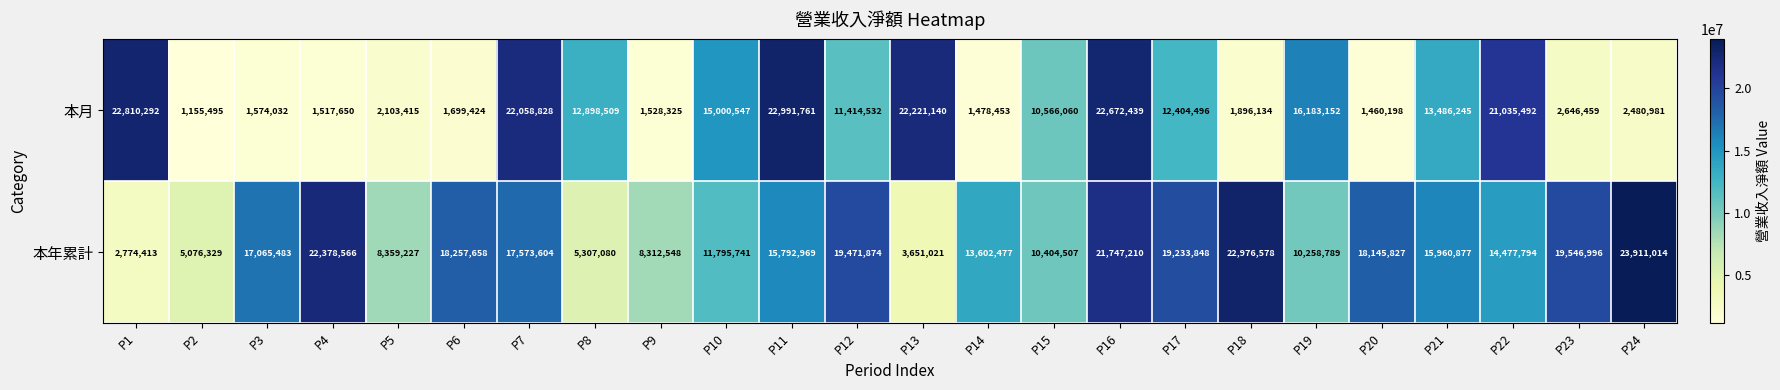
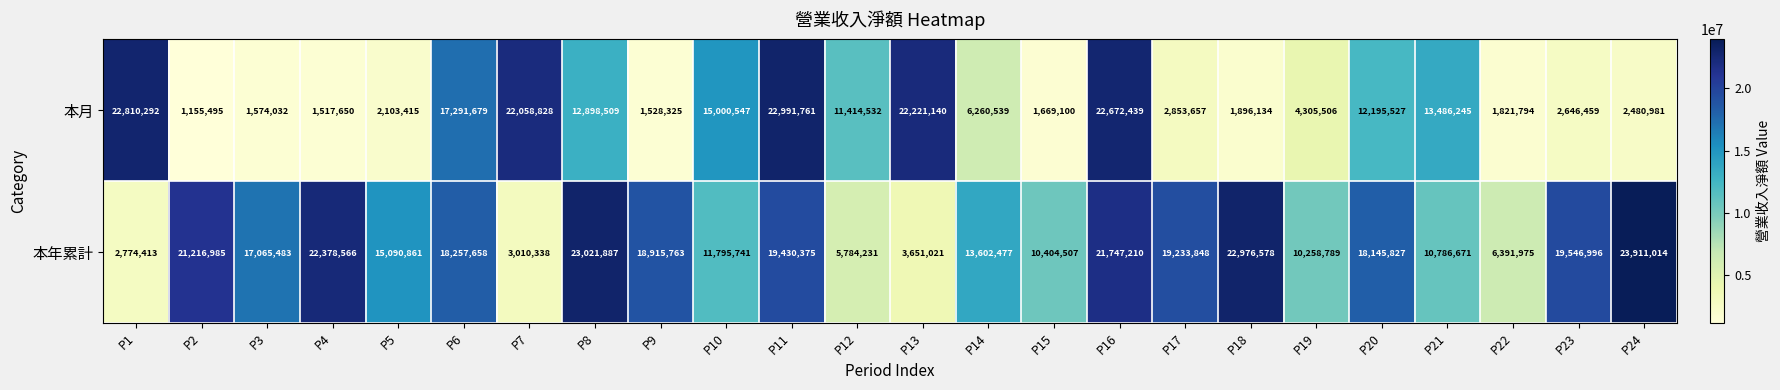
本月, P6: 1,699,424 -> 17,291,679
本月, P14: 1,478,453 -> 6,260,539
本月, P15: 10,566,060 -> 1,669,100
本月, P17: 12,404,496 -> 2,853,657
本月, P19: 16,183,152 -> 4,305,506
本月, P20: 1,460,198 -> 12,195,527
本月, P22: 21,035,492 -> 1,821,794
本年累計, P2: 5,076,329 -> 21,216,985
本年累計, P5: 8,359,227 -> 15,090,861
本年累計, P7: 17,573,604 -> 3,010,338
本年累計, P8: 5,307,080 -> 23,021,887
本年累計, P9: 8,312,548 -> 18,915,763
本年累計, P11: 15,792,969 -> 19,430,375
本年累計, P12: 19,471,874 -> 5,784,231
本年累計, P21: 15,960,877 -> 10,786,671
本年累計, P22: 14,477,794 -> 6,391,975
